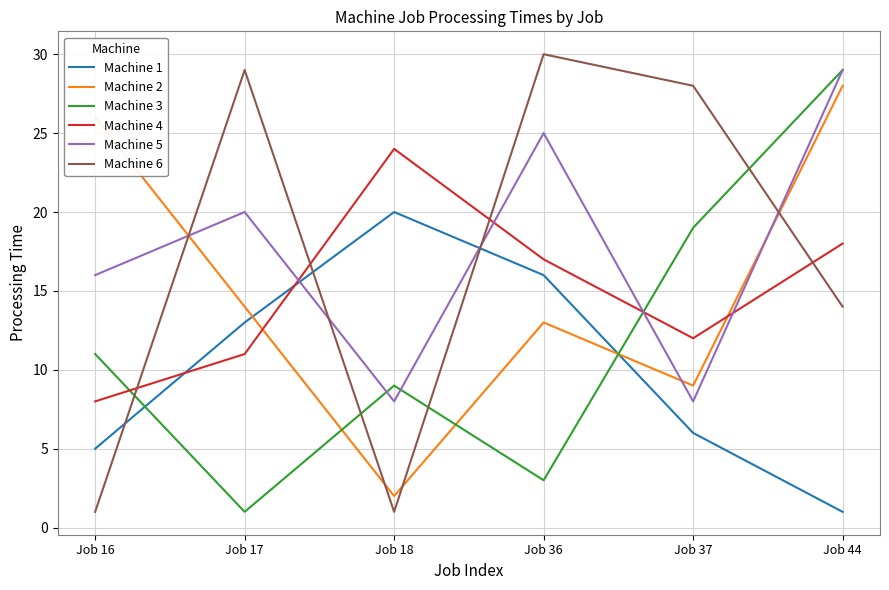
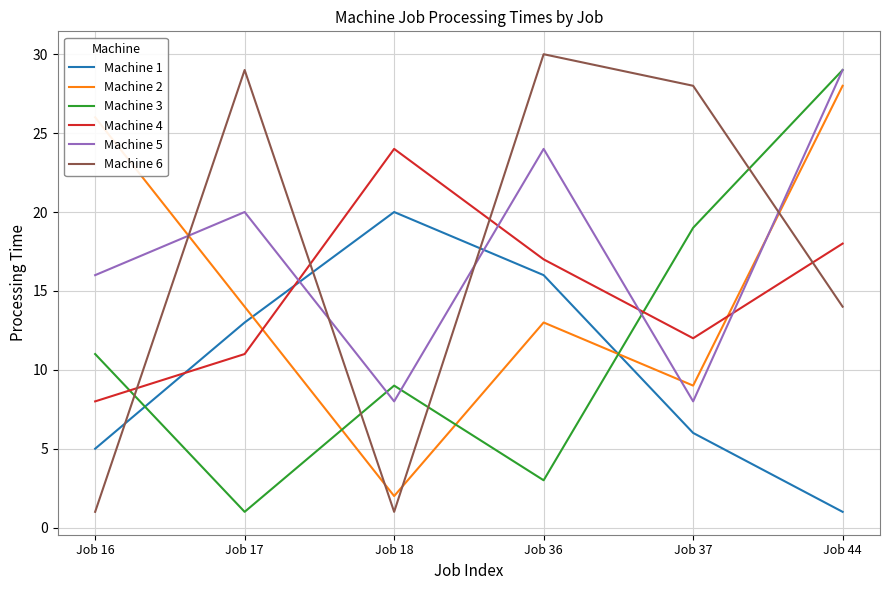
Machine 5, Job 36: 25 -> 24
